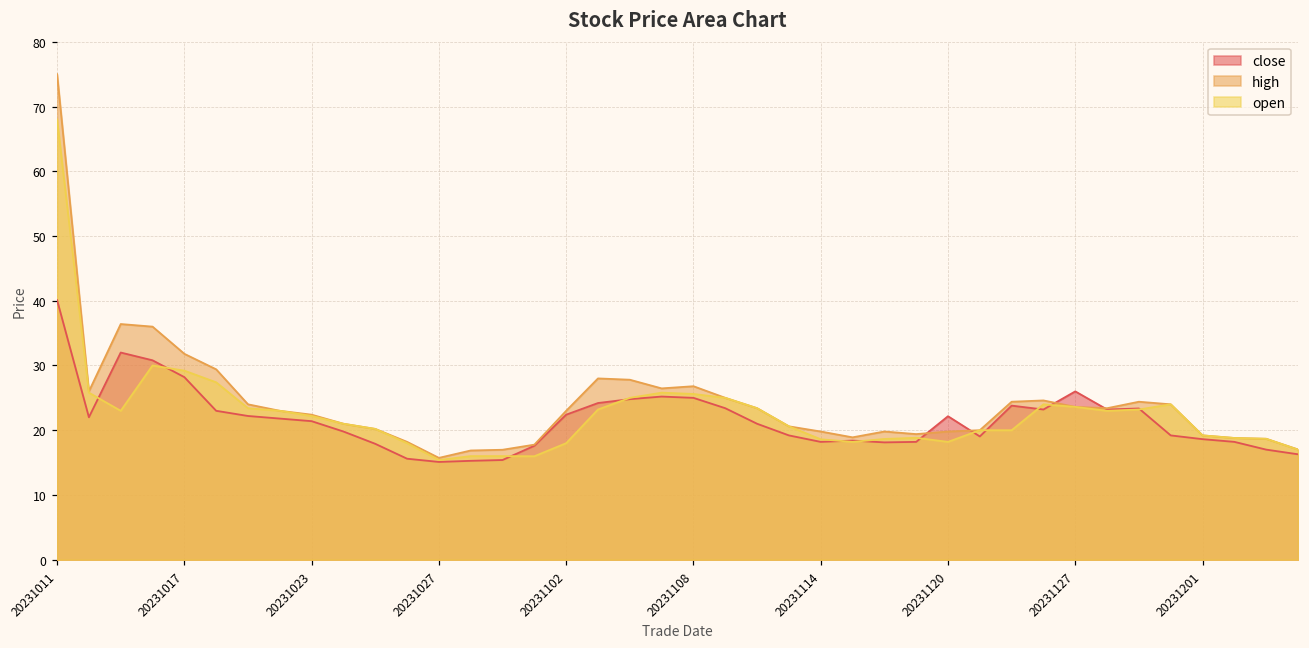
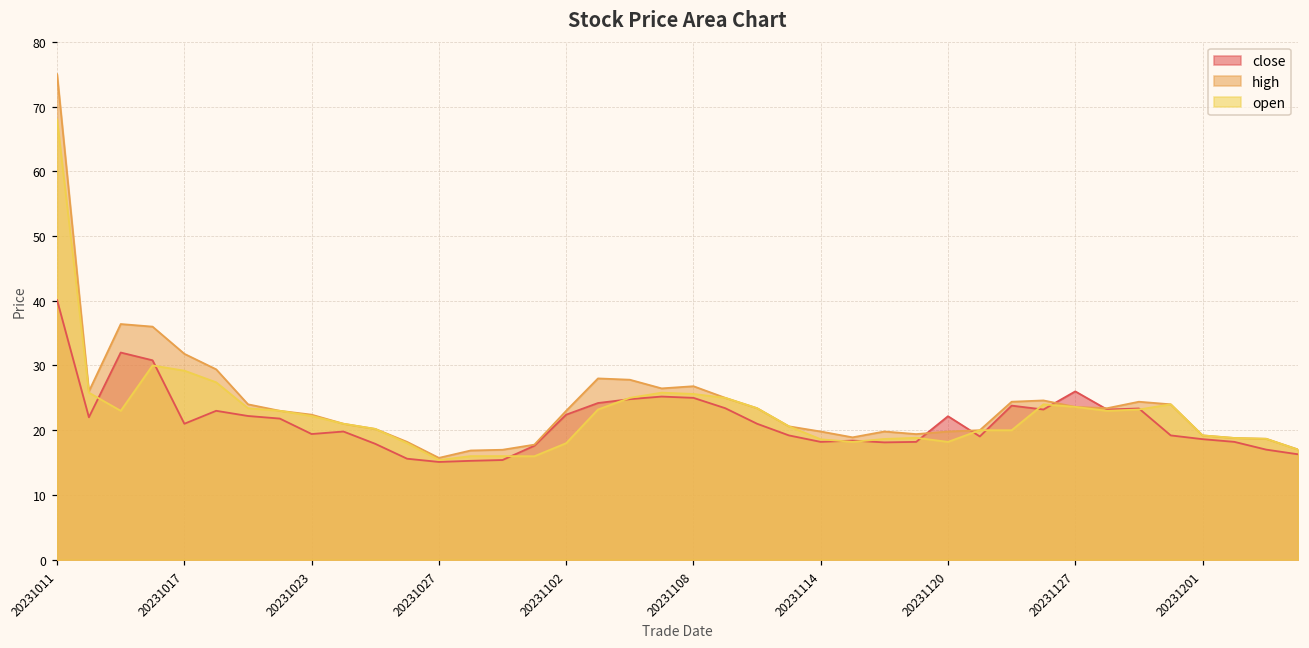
close, 20231017: 28 -> 21
close, 20231023: 21 -> 19
